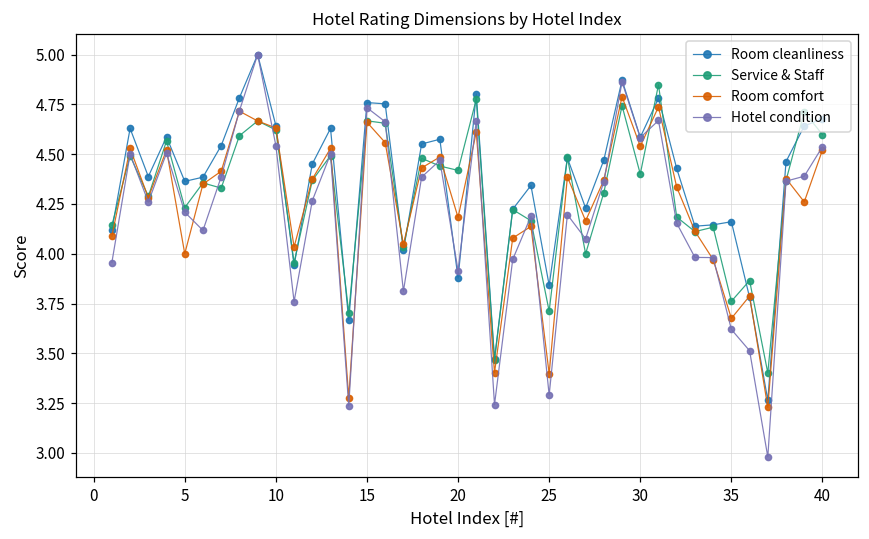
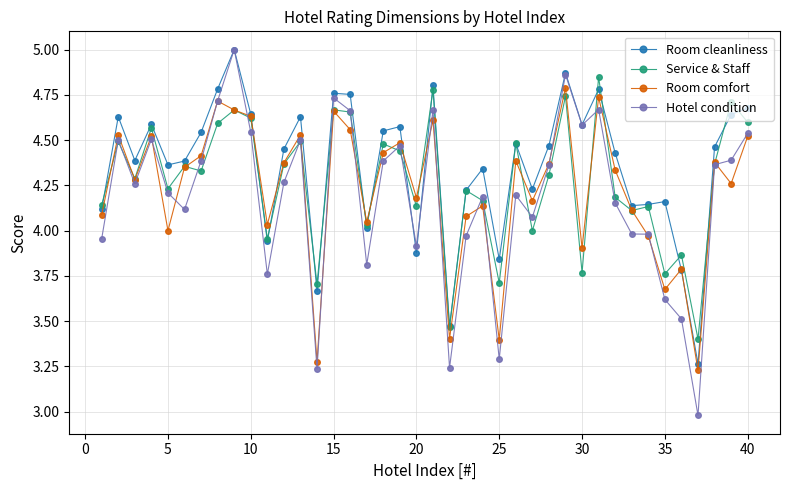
Service & Staff, 20: 4.42 -> 4.13
Service & Staff, 30: 4.40 -> 3.77
Room comfort, 30: 4.54 -> 3.90
